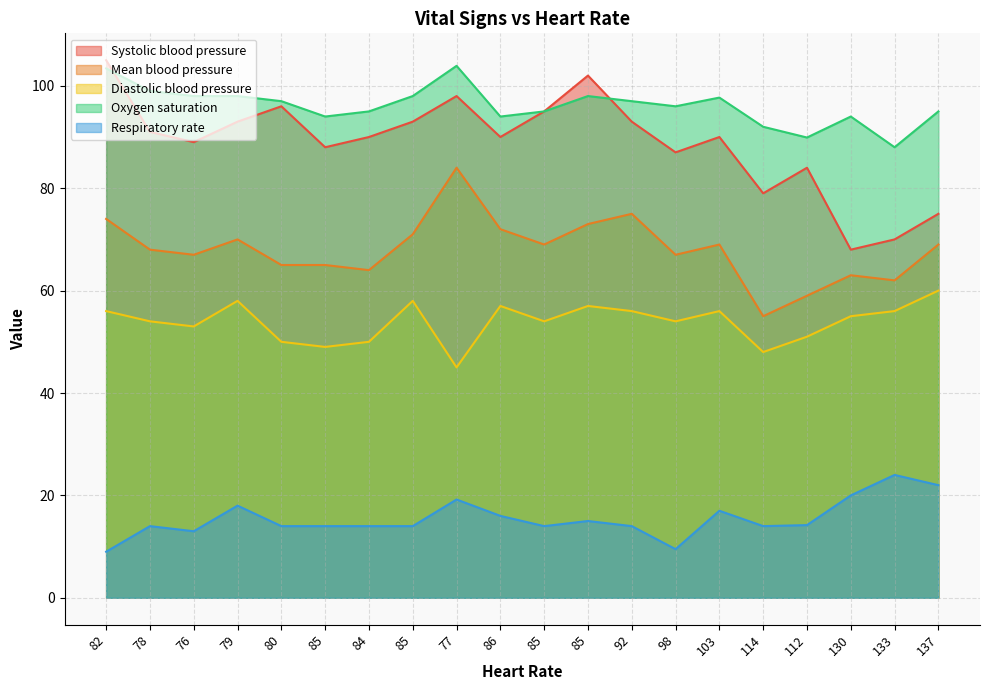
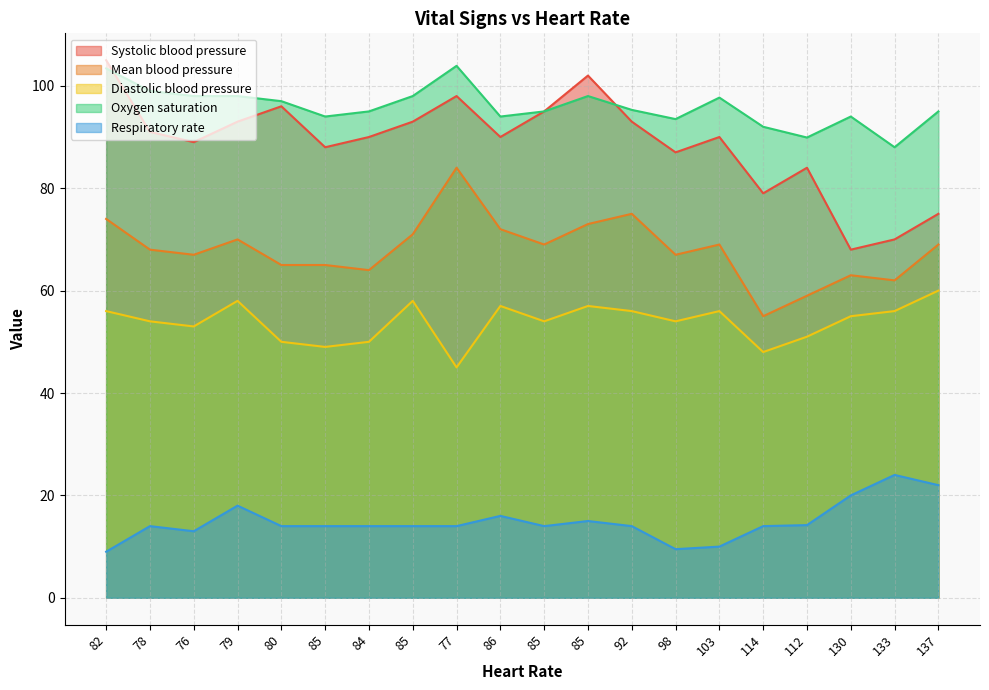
Respiratory rate, 77: 19 -> 14
Oxygen saturation, 92: 97 -> 95
Oxygen saturation, 98: 96 -> 94
Respiratory rate, 103: 17 -> 10
